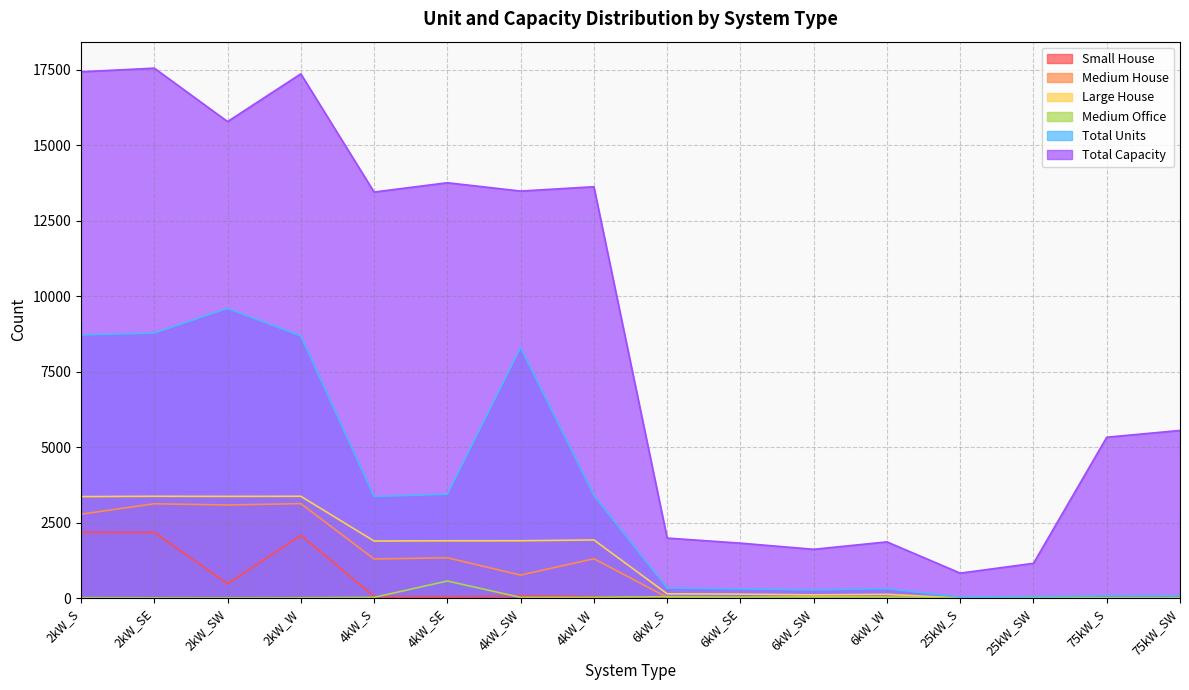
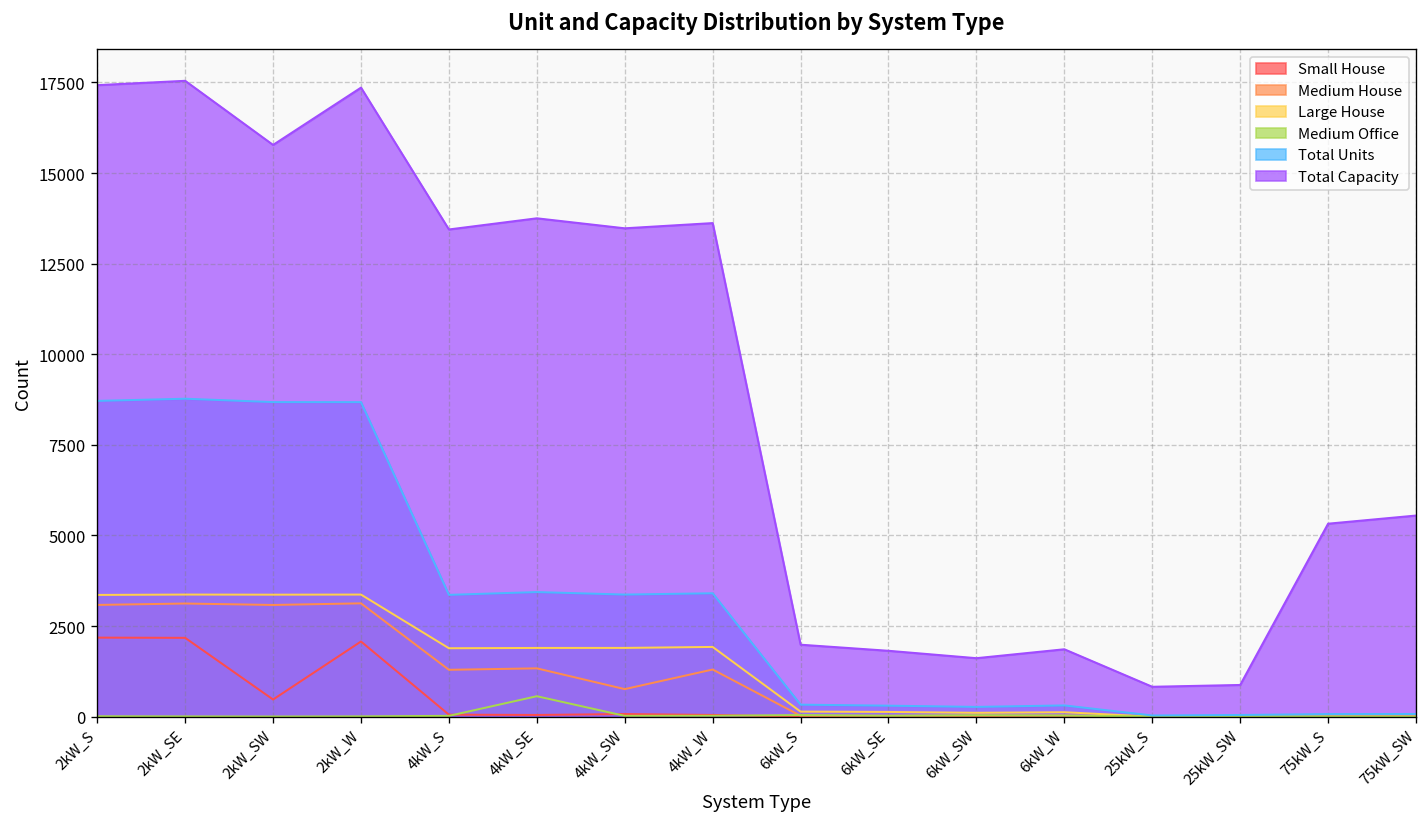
Medium House, 2kW_S: 2800 -> 3100
Total Units, 2kW_SW: 9600 -> 8700
Total Units, 4kW_SW: 8300 -> 3400
Total Capacity, 25kW_SW: 1200 -> 900
